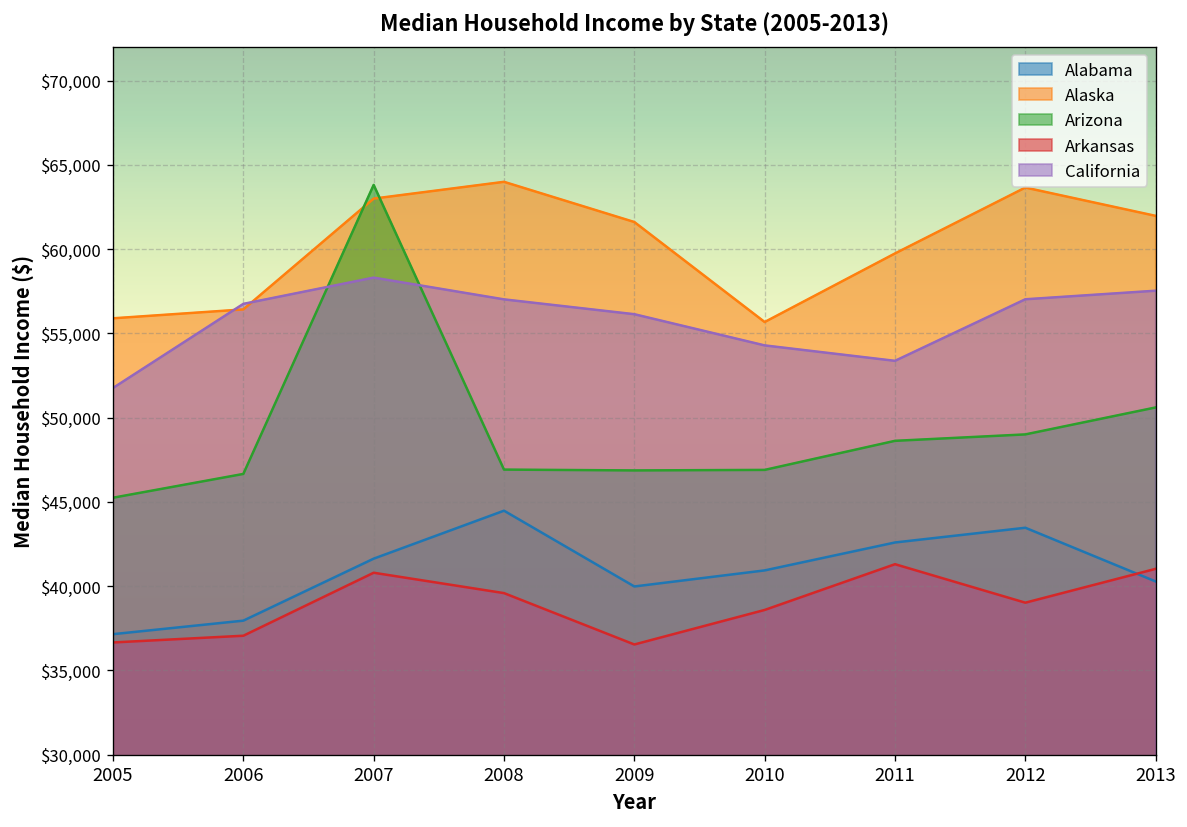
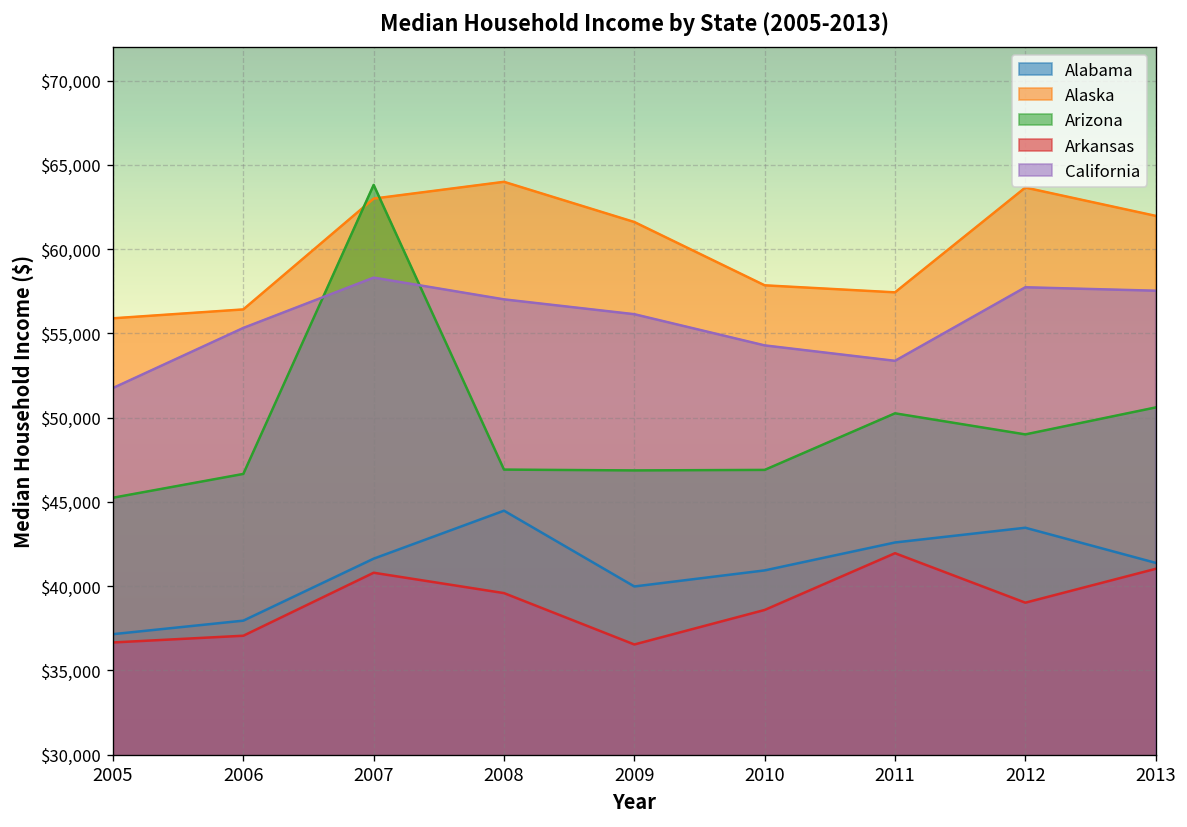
California, 2006: $56,700 -> $55,300
Alaska, 2010: $55,700 -> $57,800
Alaska, 2011: $59,700 -> $57,400
Arizona, 2011: $48,600 -> $50,300
Arkansas, 2011: $41,300 -> $42,000
California, 2012: $57,000 -> $57,700
Alabama, 2013: $40,300 -> $41,400
